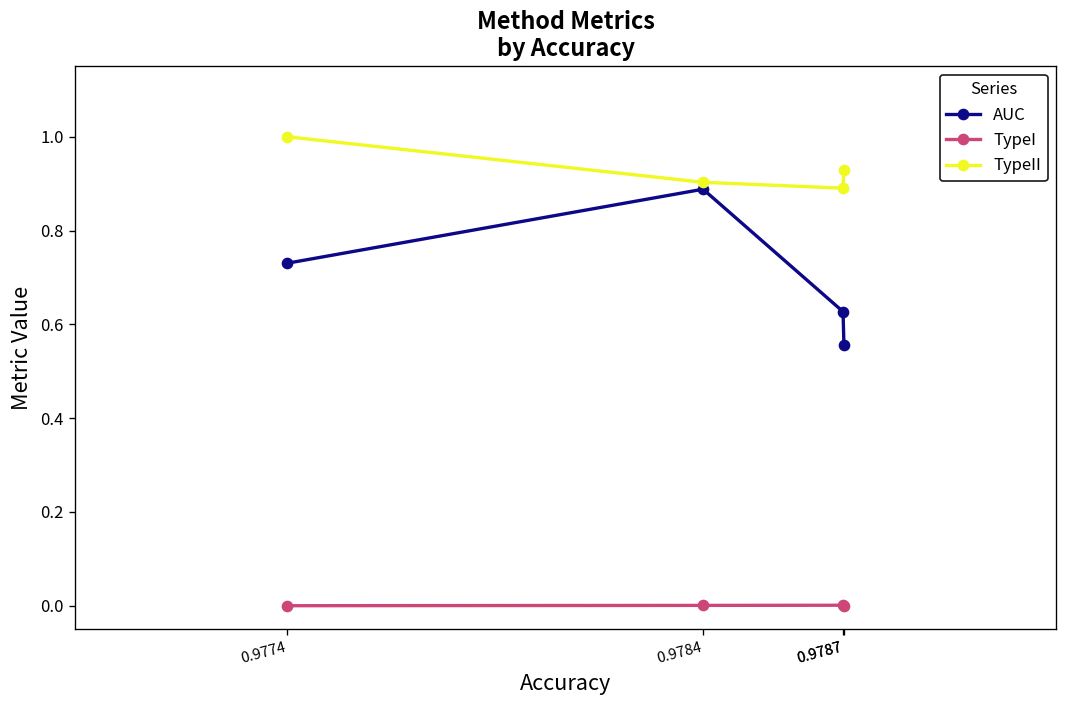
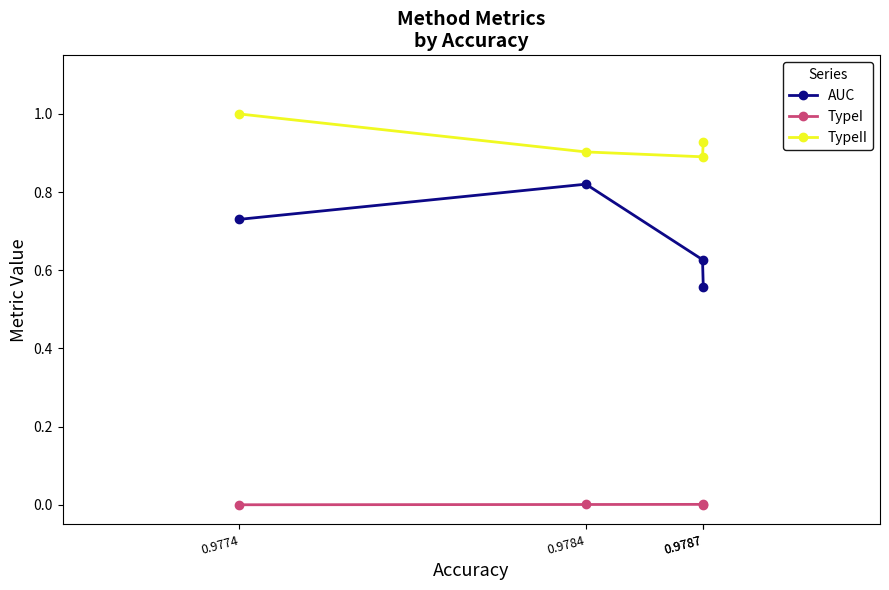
AUC, 0.9784: 0.89 -> 0.82
